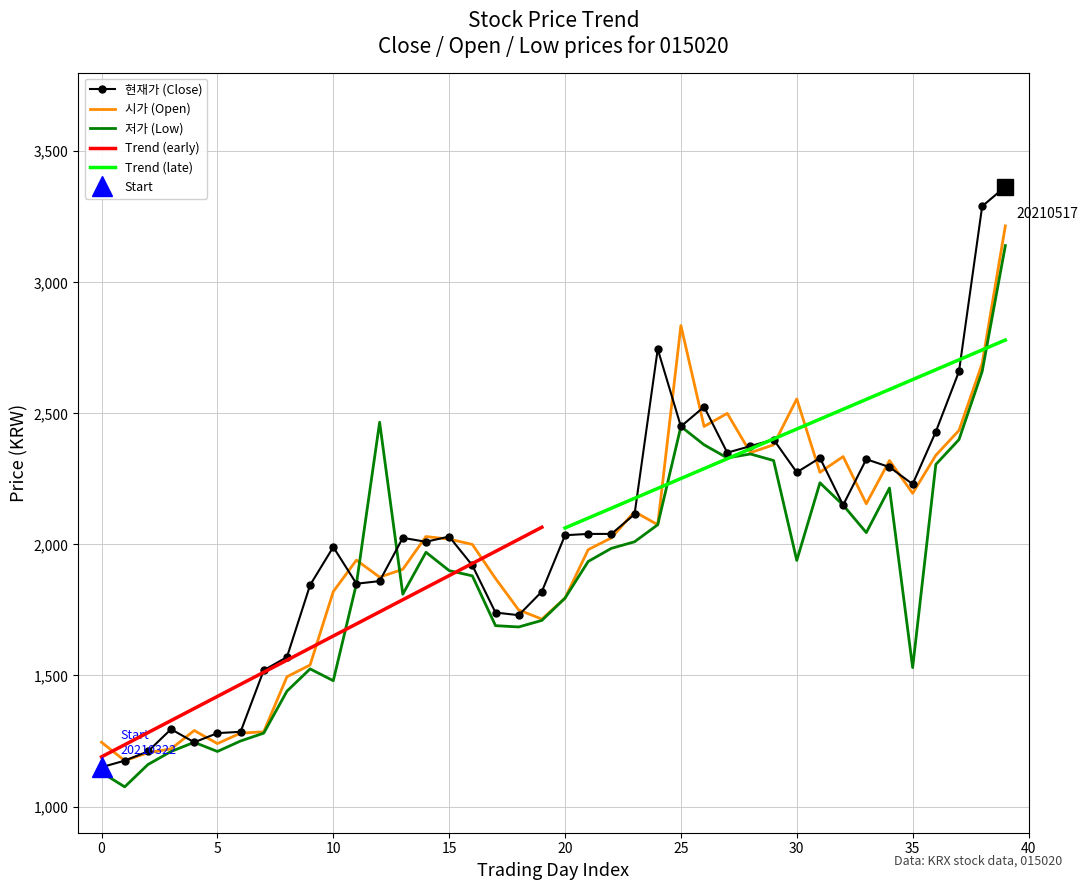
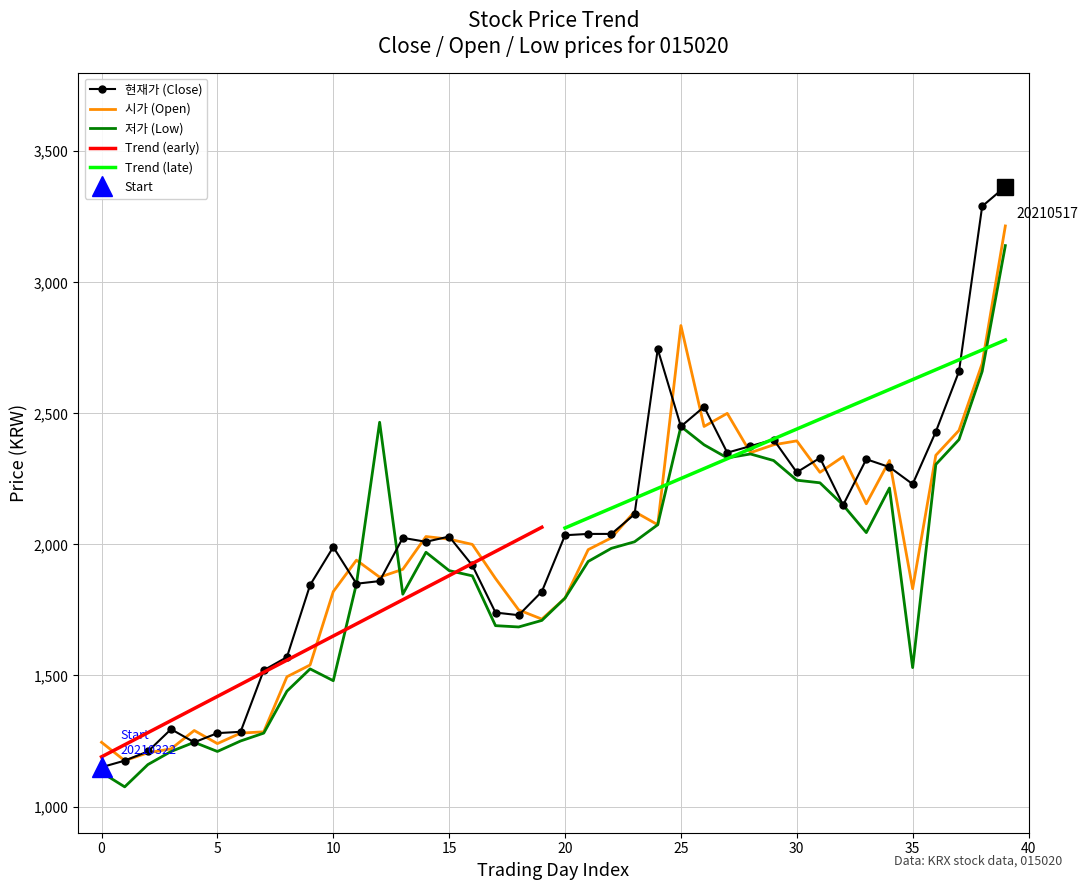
시가 (Open), 30: 2,560 -> 2,400
저가 (Low), 30: 1,940 -> 2,250
시가 (Open), 35: 2,200 -> 1,830
